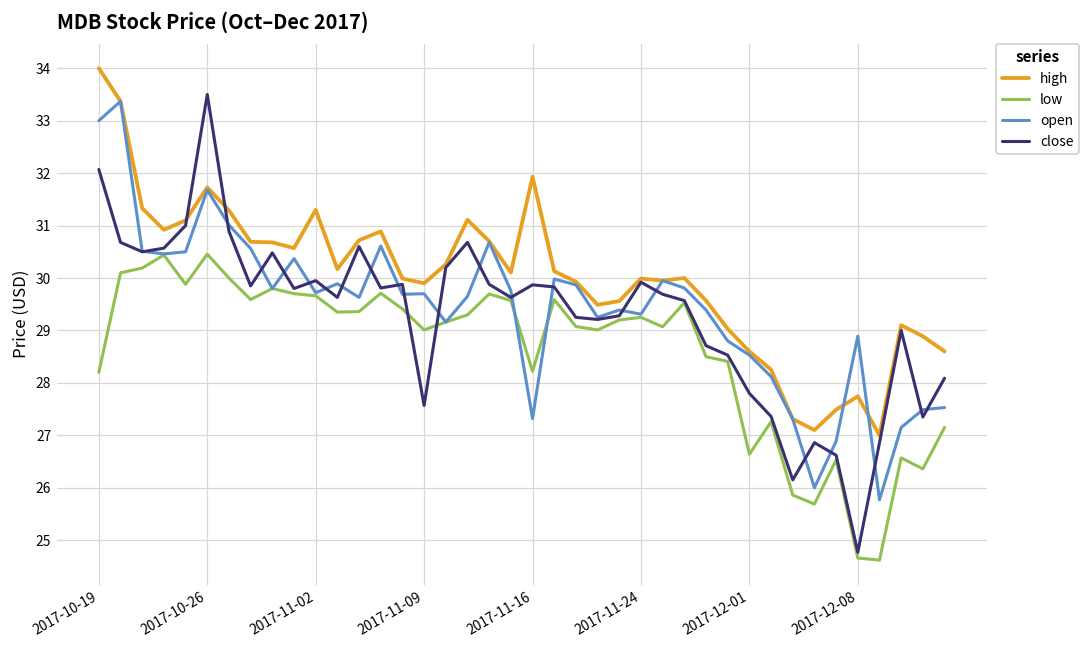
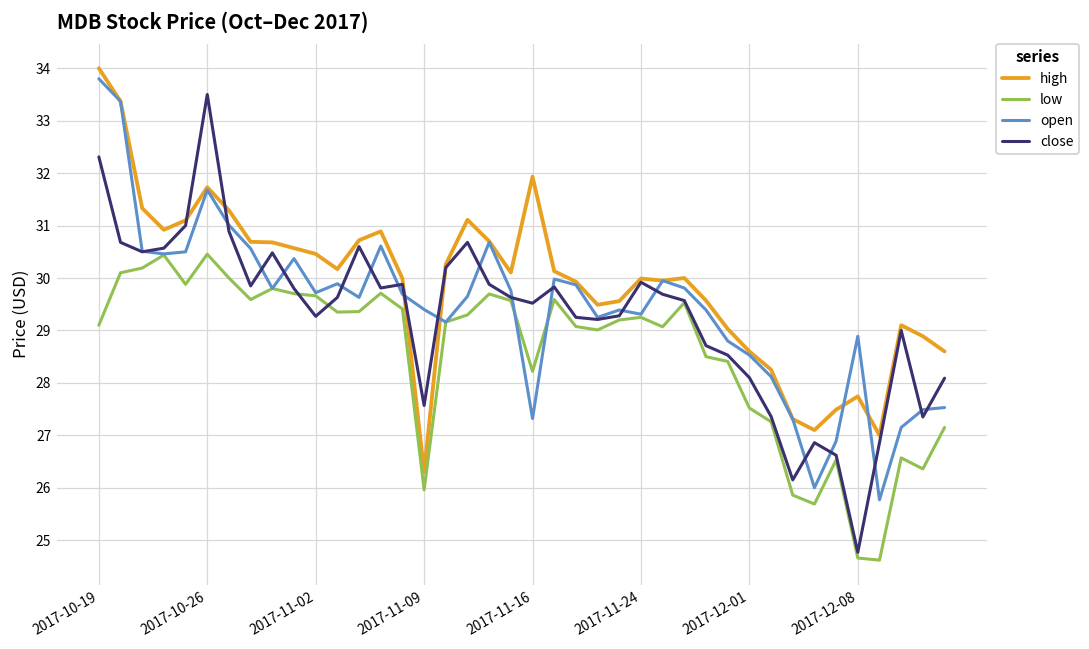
low, 2017-10-19: 28.2 -> 29.1
open, 2017-10-19: 33.0 -> 33.8
close, 2017-10-19: 32.1 -> 32.3
high, 2017-11-02: 31.3 -> 30.5
close, 2017-11-02: 30.0 -> 29.3
high, 2017-11-09: 29.9 -> 26.3
low, 2017-11-09: 29.0 -> 26.0
open, 2017-11-09: 29.7 -> 29.4
close, 2017-11-16: 29.9 -> 29.5
low, 2017-12-01: 26.6 -> 27.5
close, 2017-12-01: 27.8 -> 28.1
